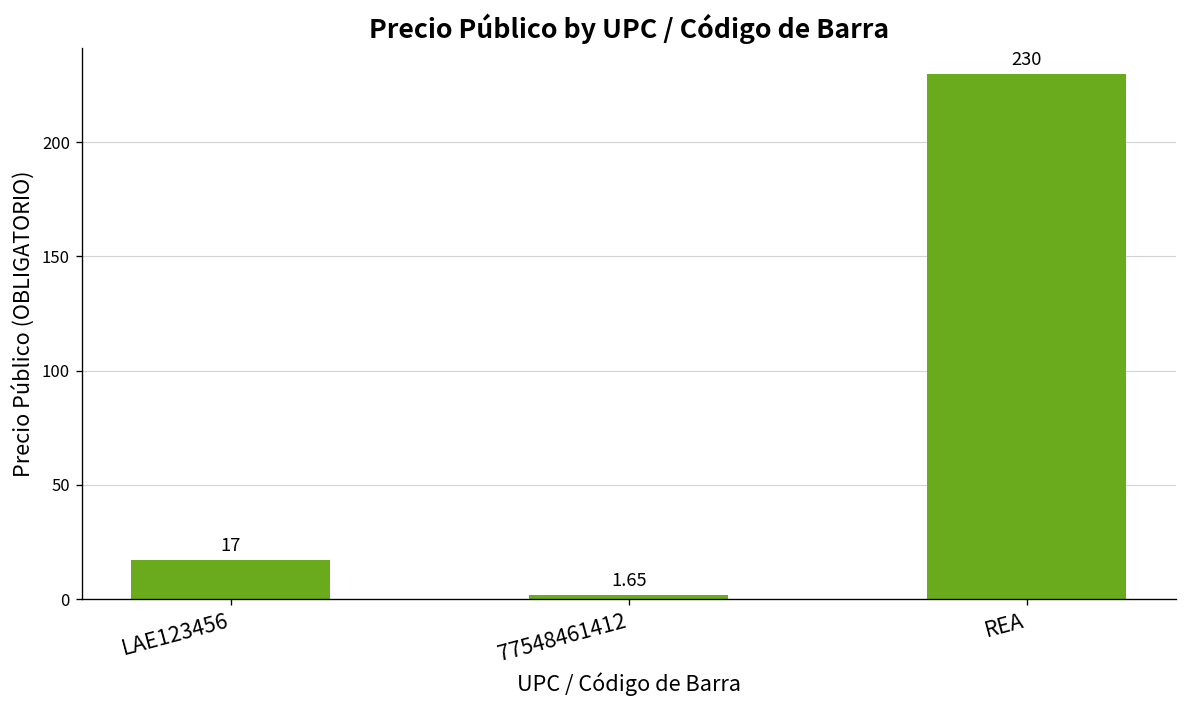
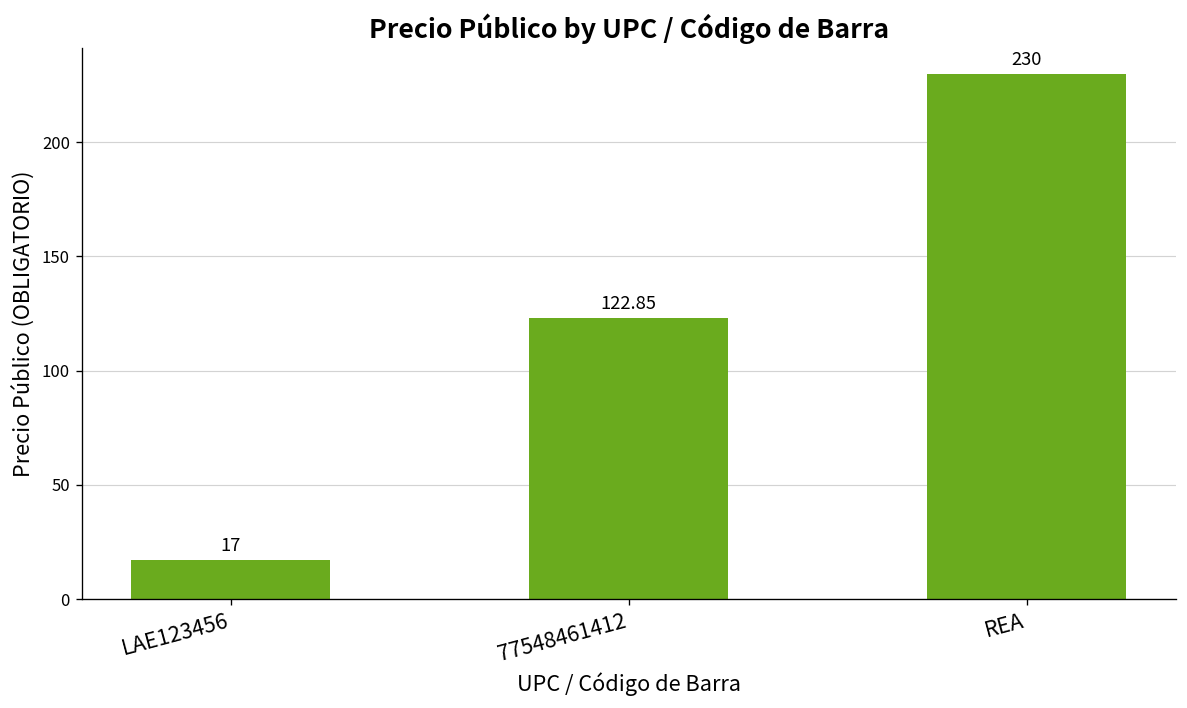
77548461412: 1.65 -> 122.85
